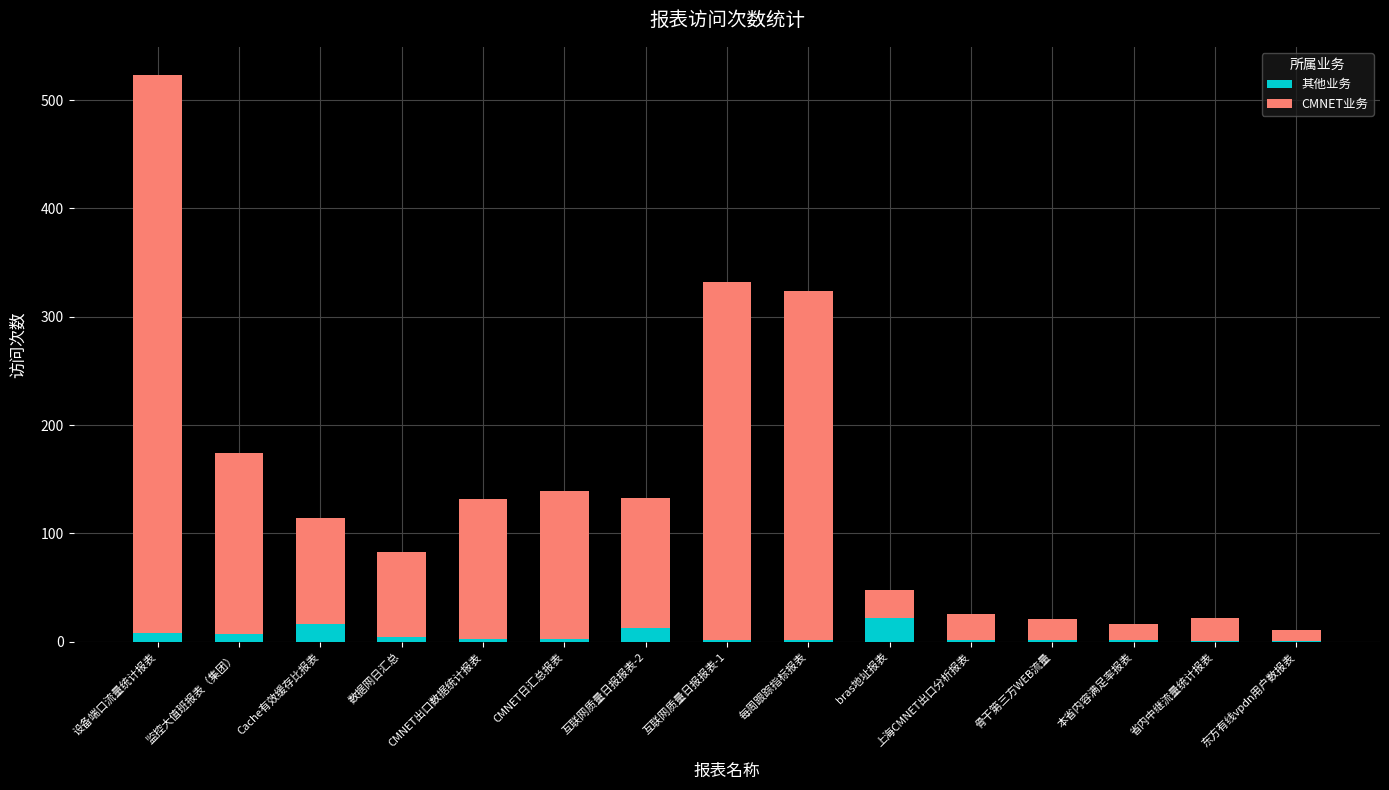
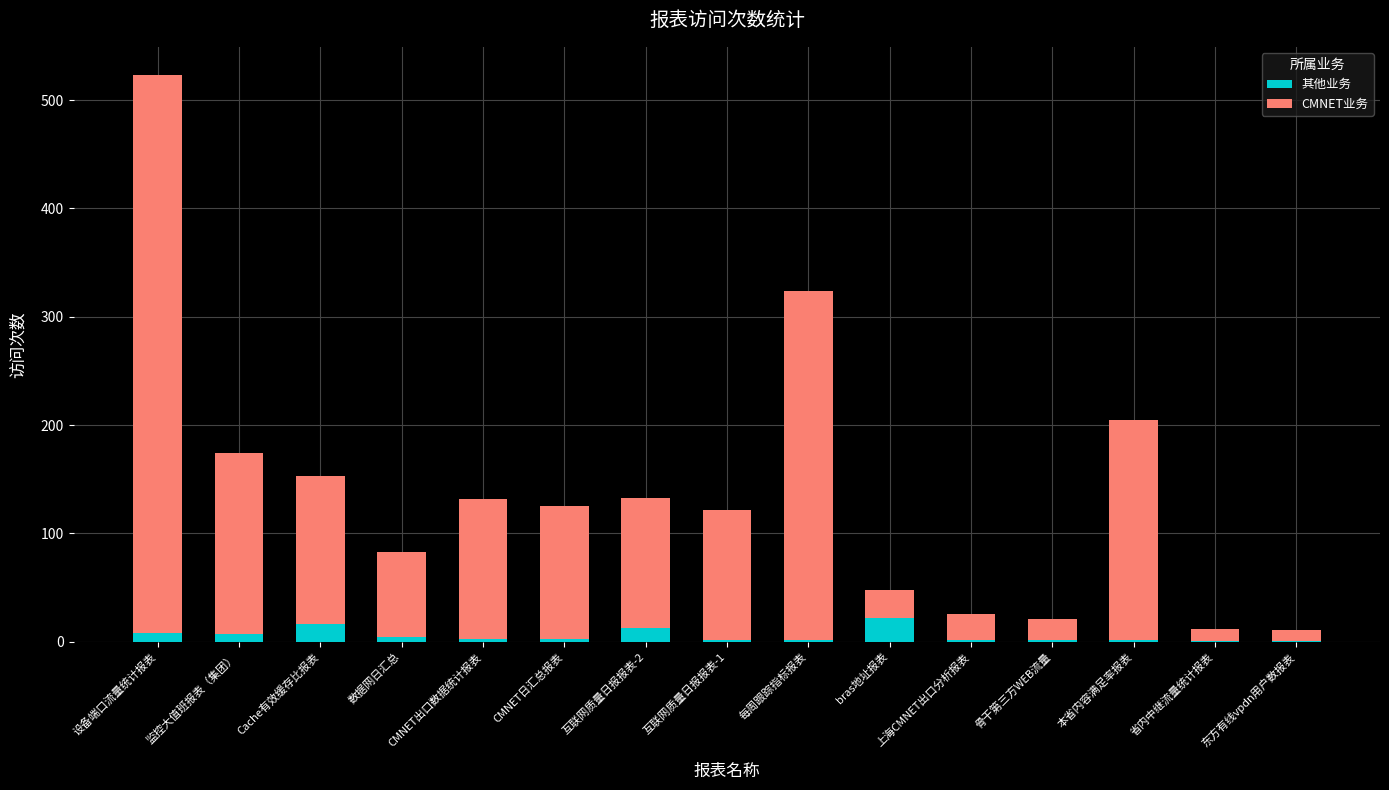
CMNET业务, Cache有效缓存比报表: 98 -> 137
CMNET业务, CMNET日汇总报表: 136 -> 122
CMNET业务, 互联网质量日报报表-1: 330 -> 120
CMNET业务, 本省内容满足率报表: 14 -> 203
CMNET业务, 省内中继流量统计报表: 21 -> 11
